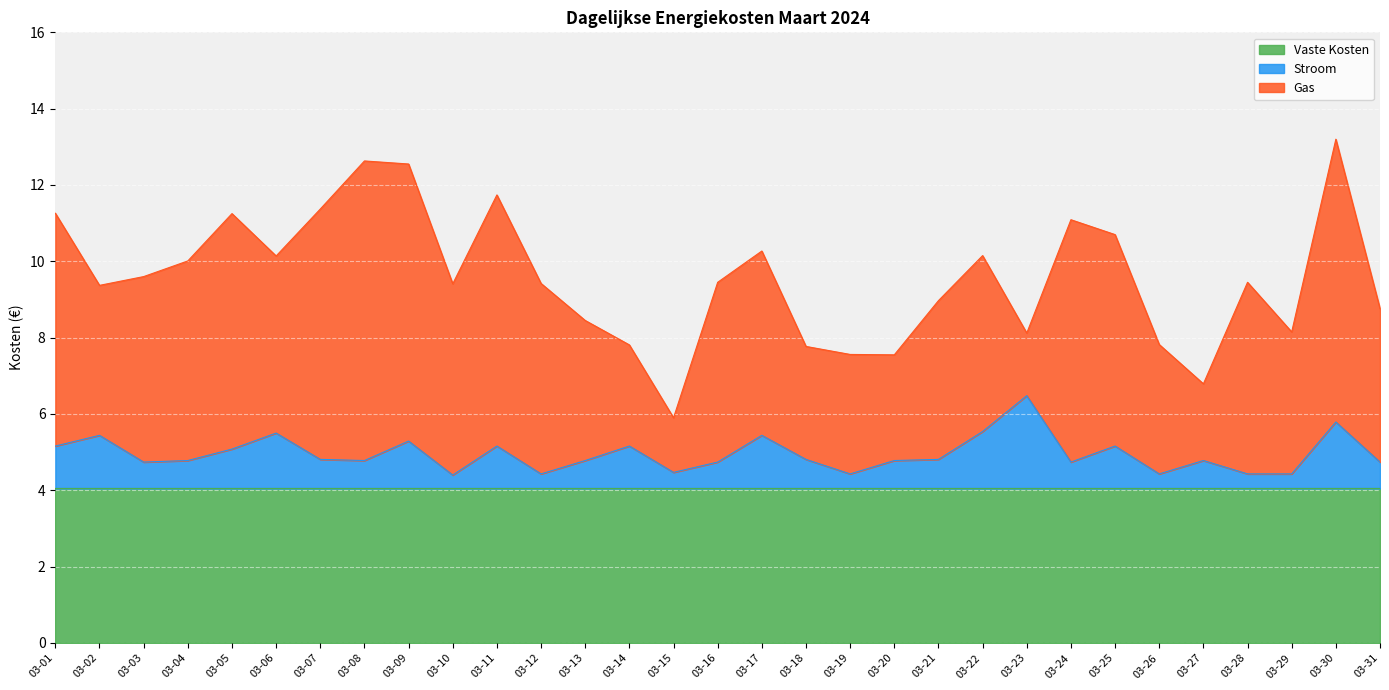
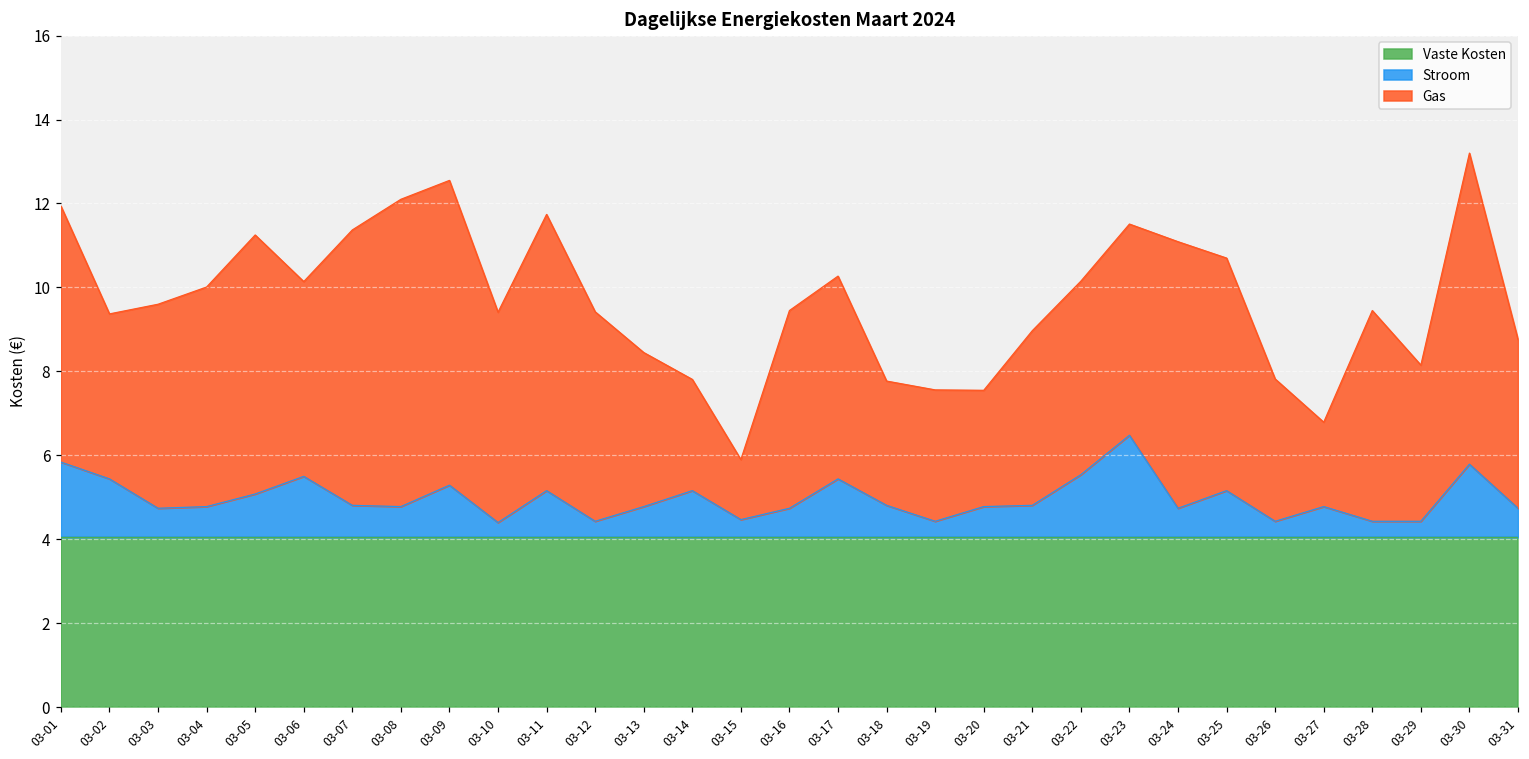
Stroom, 03-01: 5.2 -> 5.8
Gas, 03-08: 7.9 -> 7.3
Gas, 03-23: 1.6 -> 5.0
